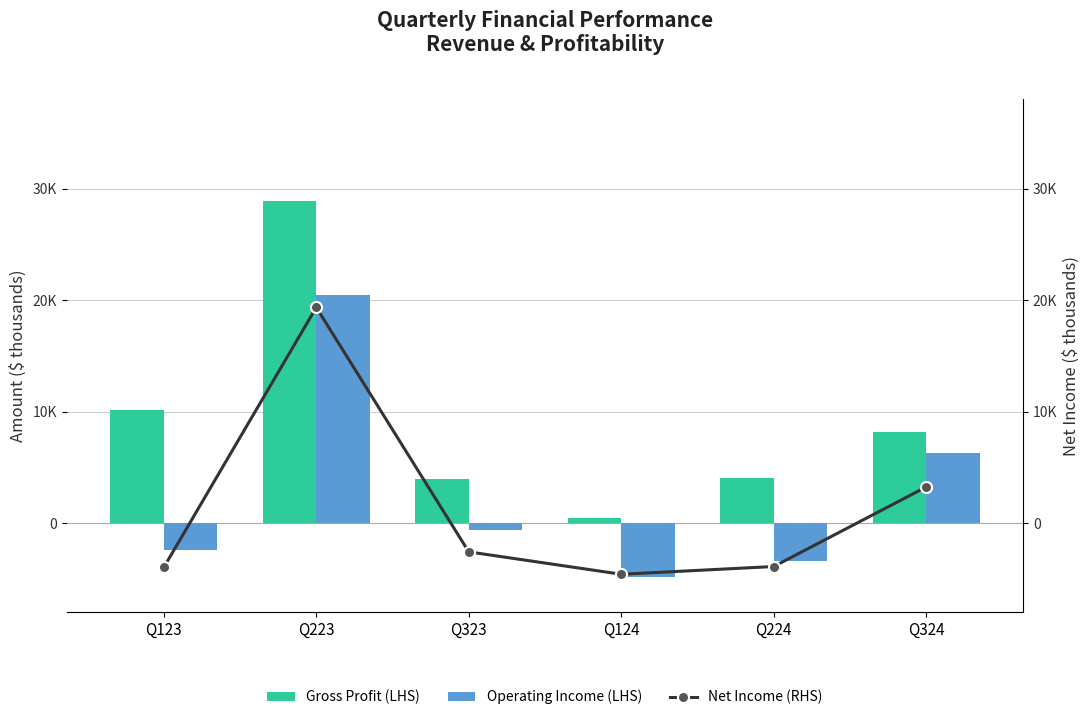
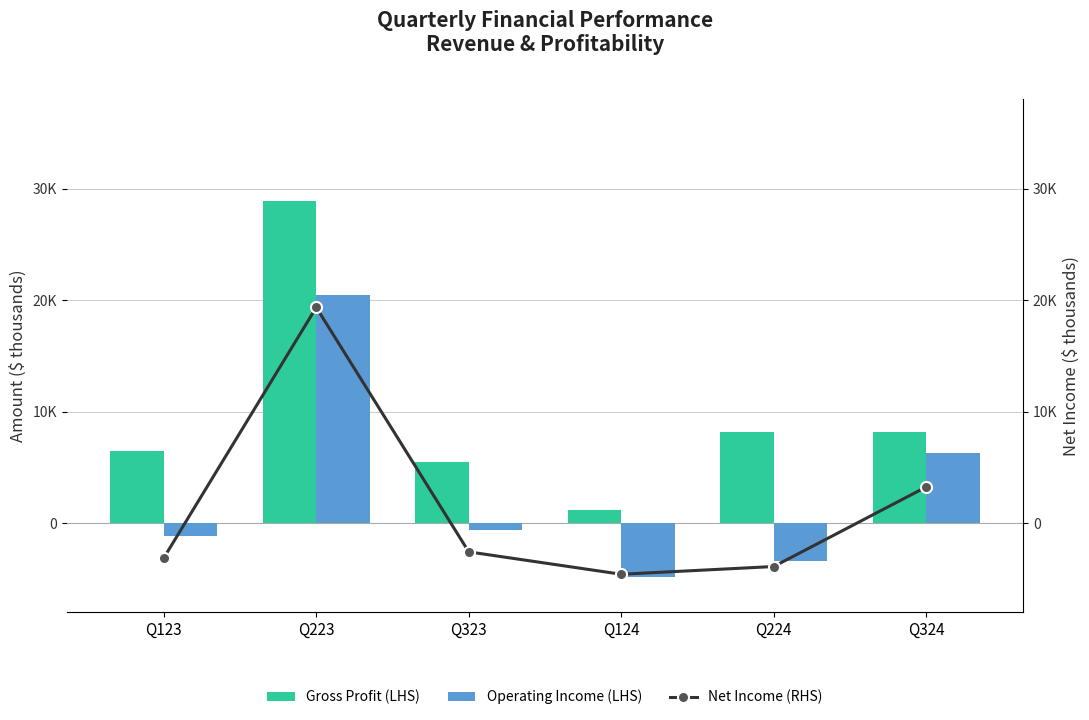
Gross Profit (LHS), Q123: 10100 -> 6500
Operating Income (LHS), Q123: -2500 -> -1100
Gross Profit (LHS), Q323: 3900 -> 5500
Gross Profit (LHS), Q124: 400 -> 1100
Gross Profit (LHS), Q224: 4000 -> 8200
Net Income (RHS), Q123: -4000 -> -3100
